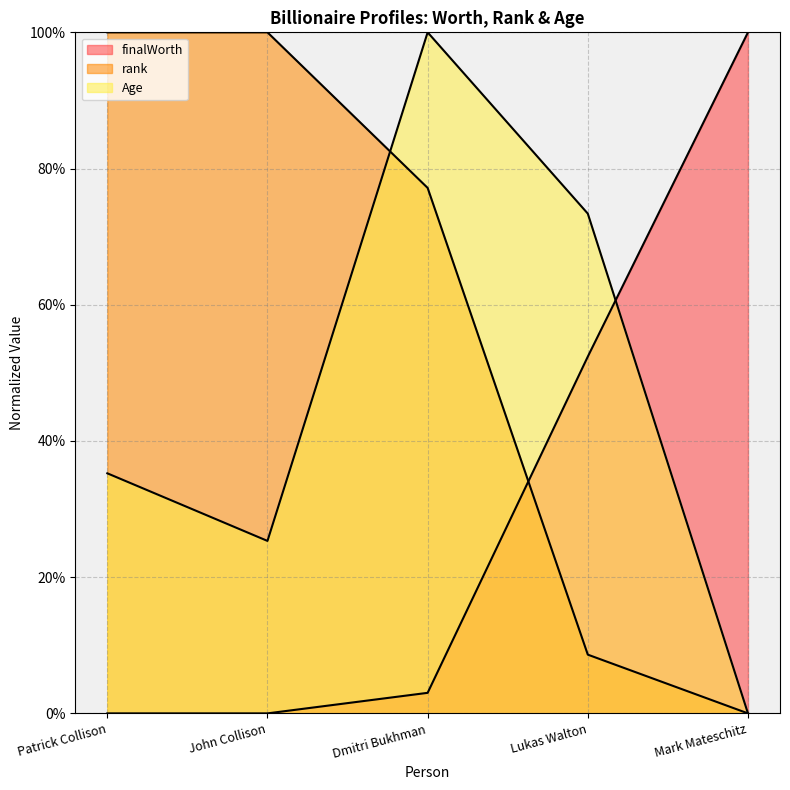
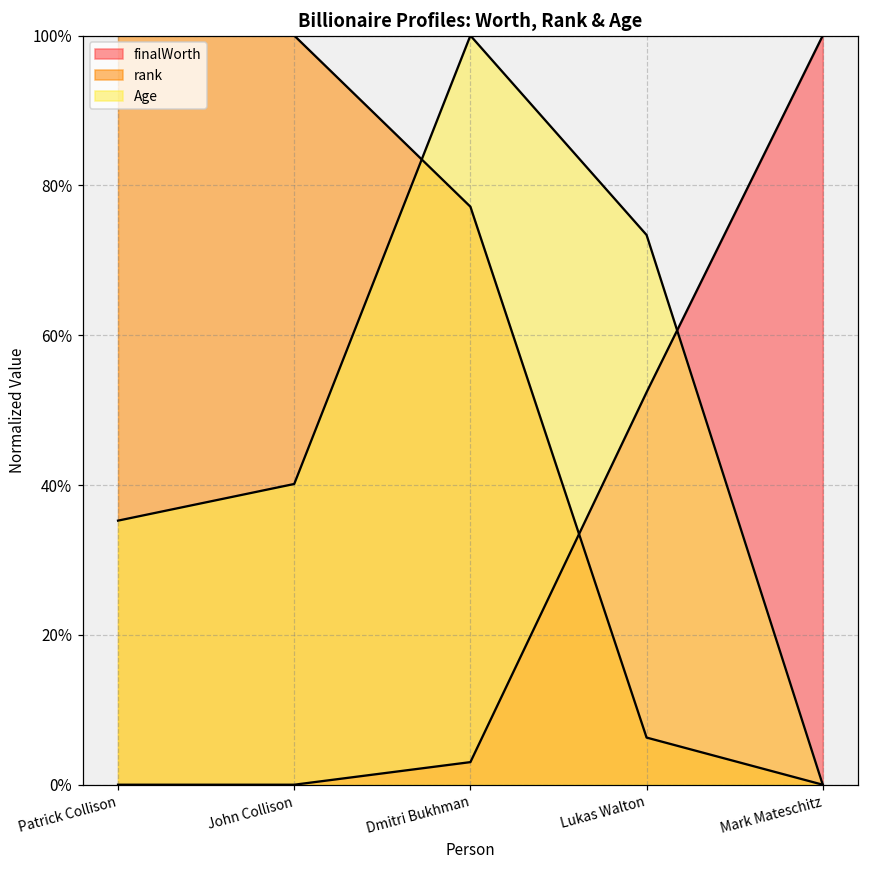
Age, John Collison: 25% -> 40%
rank, Lukas Walton: 9% -> 6%
